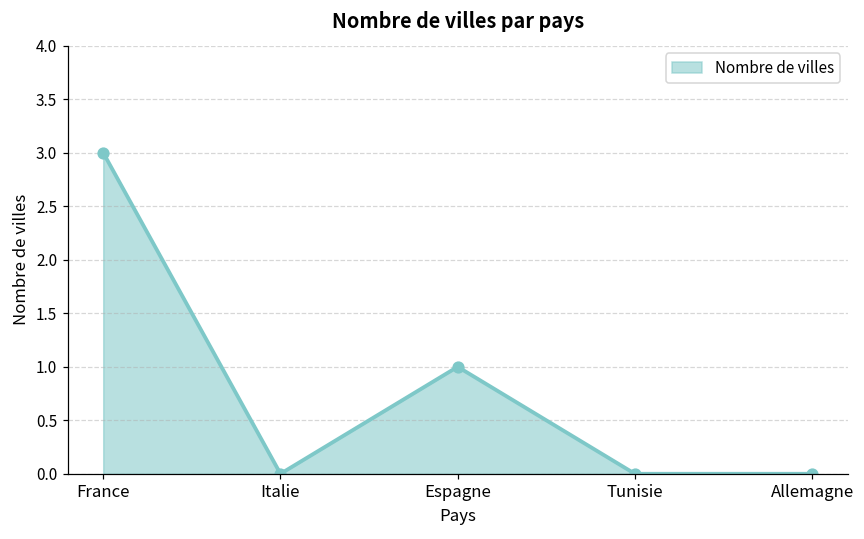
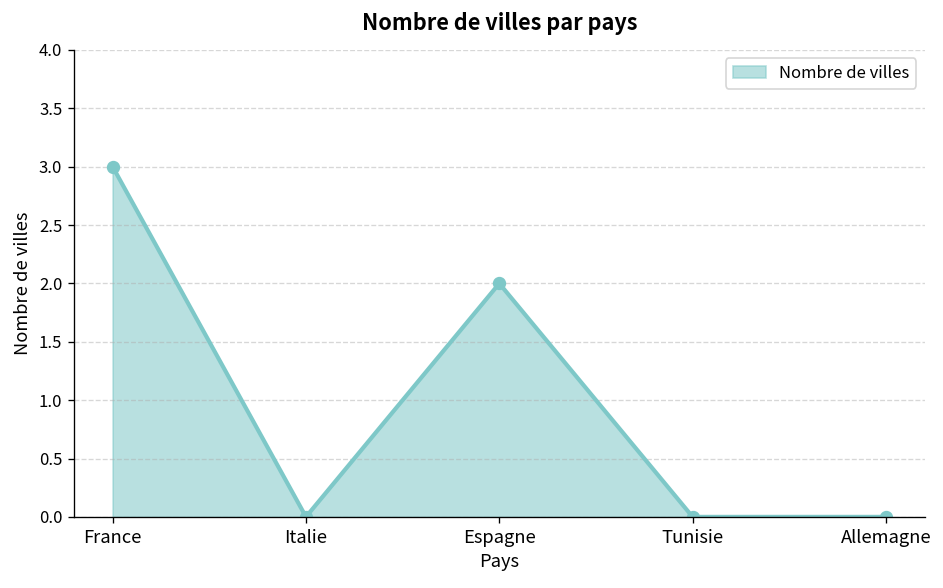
Espagne: 1 -> 2
